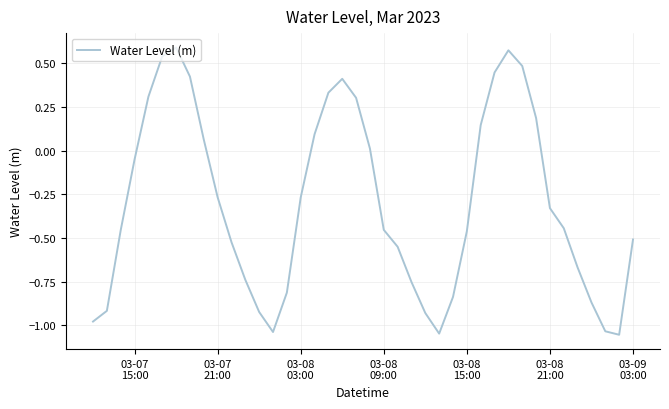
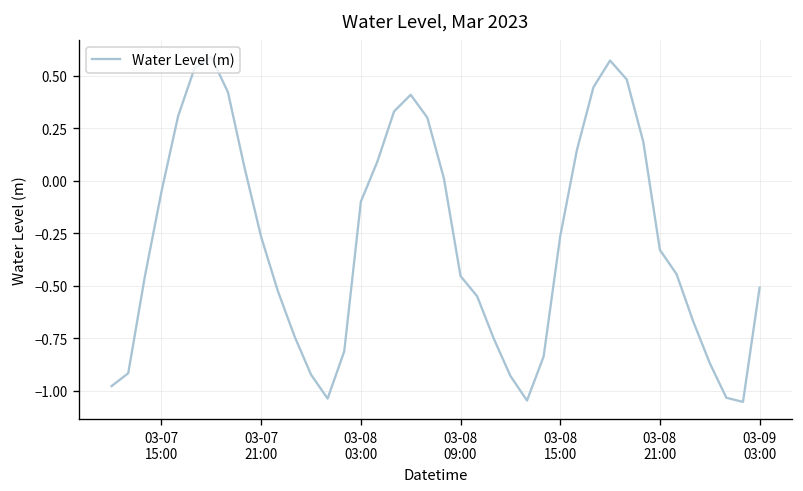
03-08 03:00: -0.27 -> -0.10
03-08 15:00: -0.46 -> -0.26
